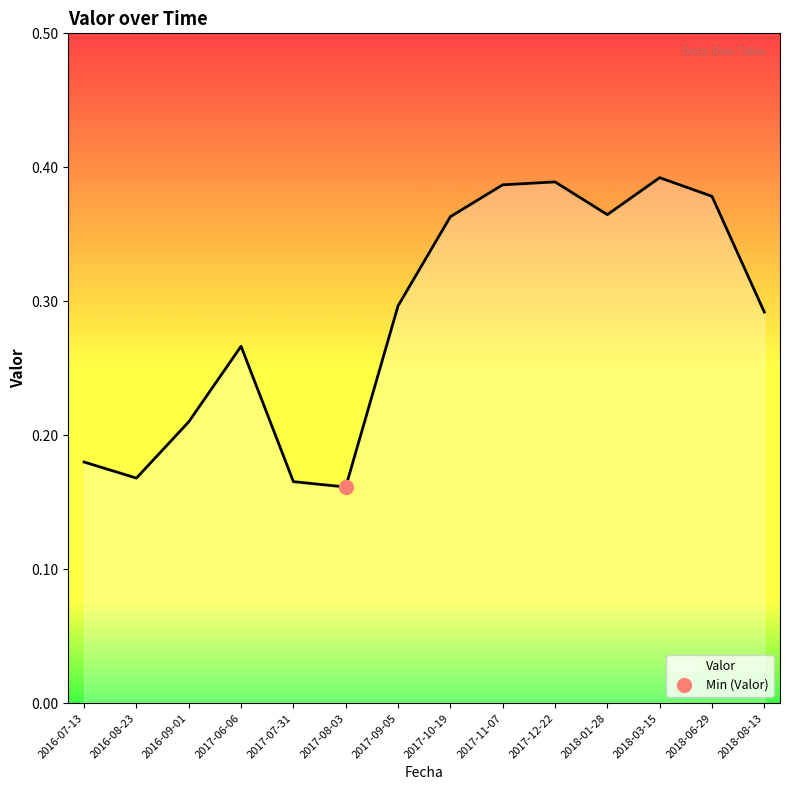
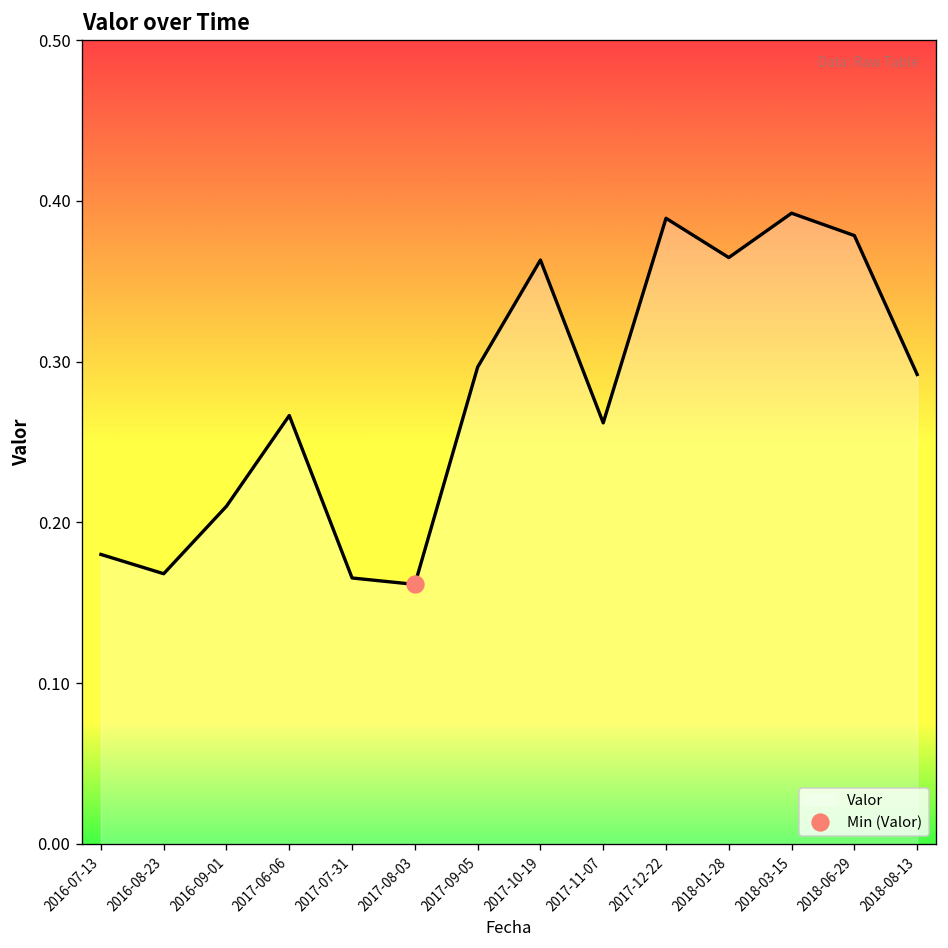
Valor, 2017-11-07: 0.387 -> 0.262
